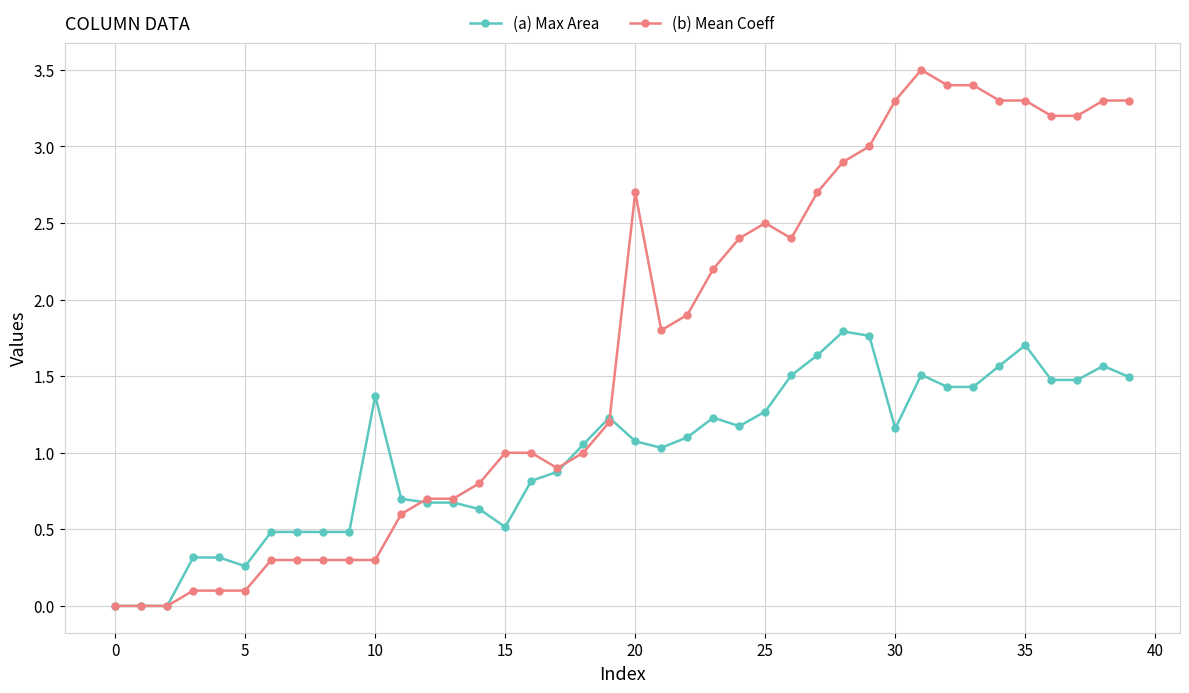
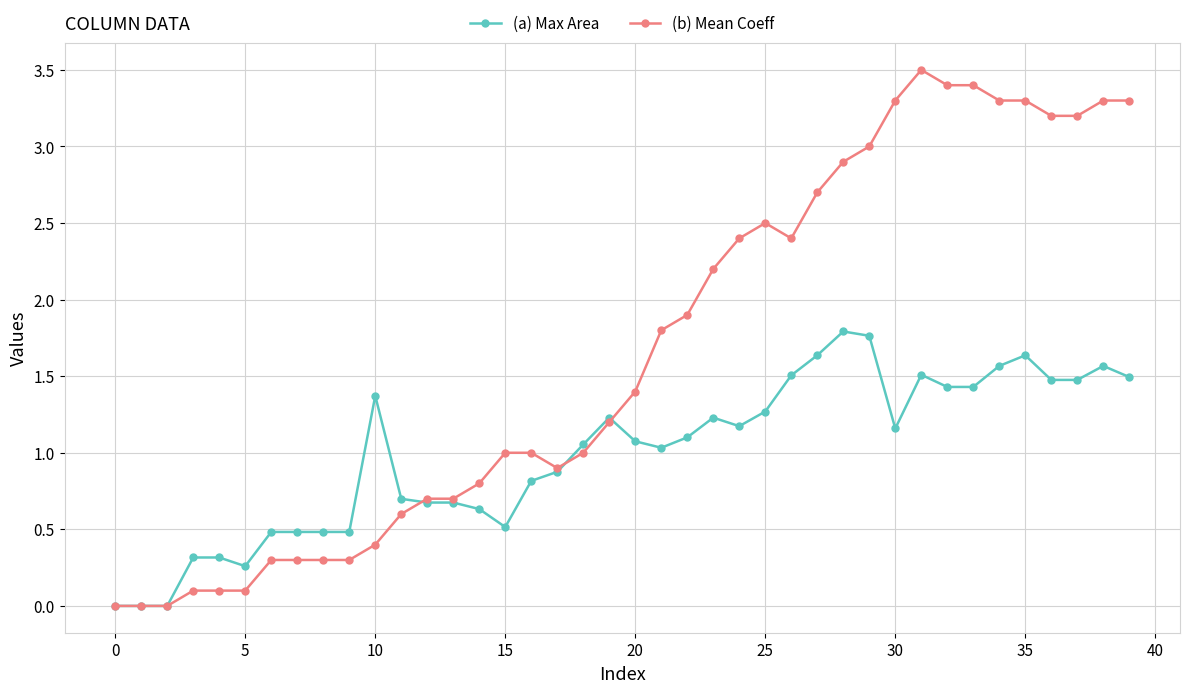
(b) Mean Coeff, 10: 0.3 -> 0.4
(b) Mean Coeff, 20: 2.7 -> 1.4
(a) Max Area, 35: 1.70 -> 1.64
